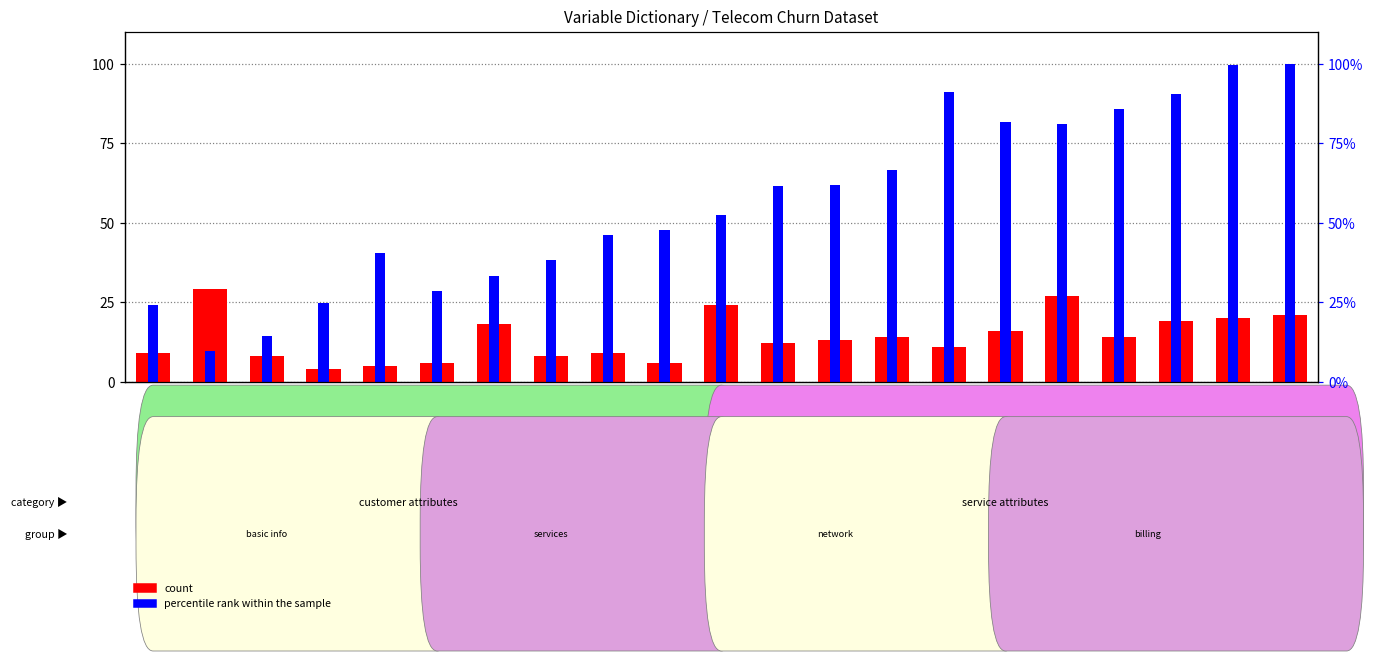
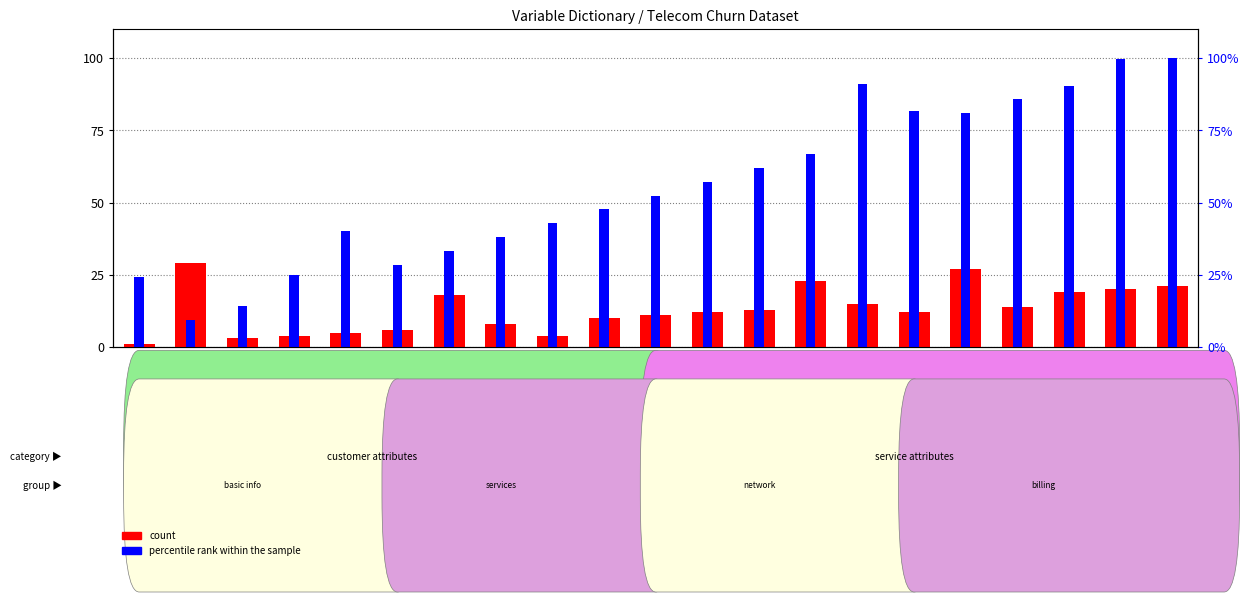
count, CustomerID: 9 -> 1
count, SeniorCitizen: 8 -> 3
count, InternetService: 9 -> 4
percentile rank within the sample, InternetService: 46 -> 43
count, OnlineSecurity: 6 -> 10
count, OnlineBackup: 24 -> 11
percentile rank within the sample, DeviceProtection: 61 -> 57
count, StreamingTV: 14 -> 23
count, StreamingMovies: 11 -> 15
count, Contract: 16 -> 12
